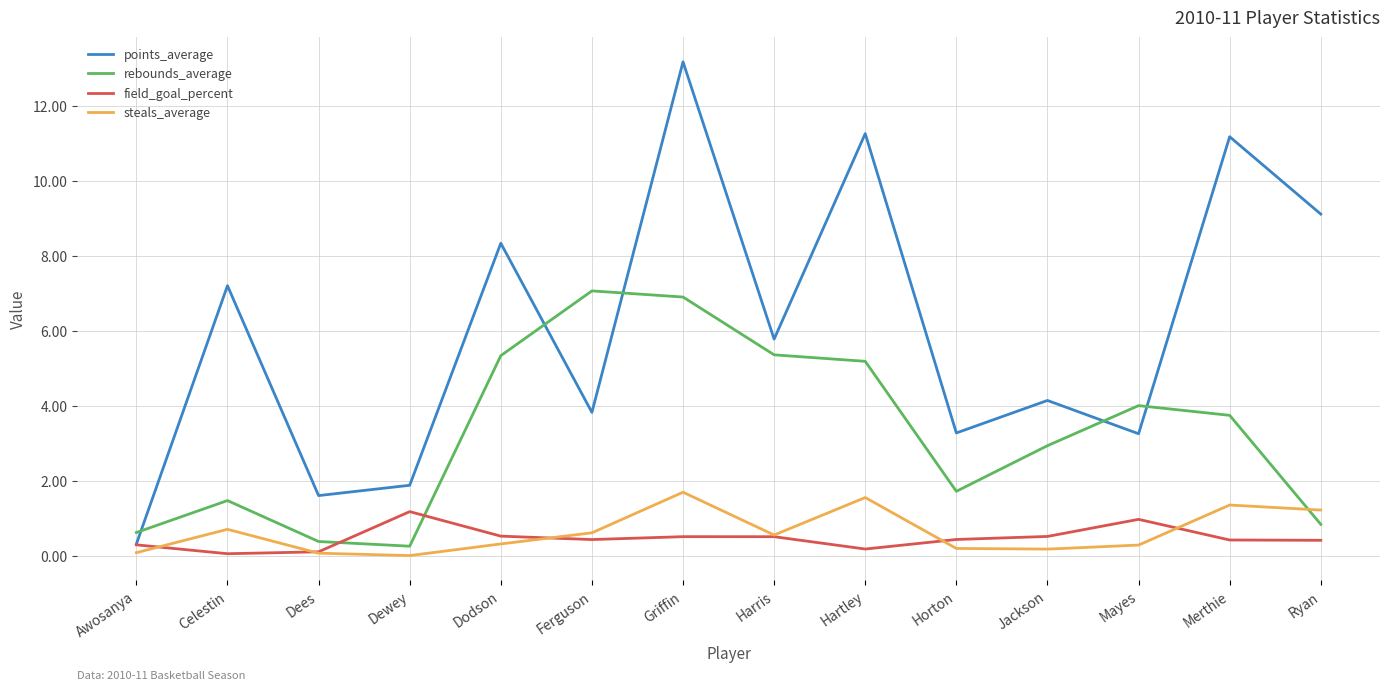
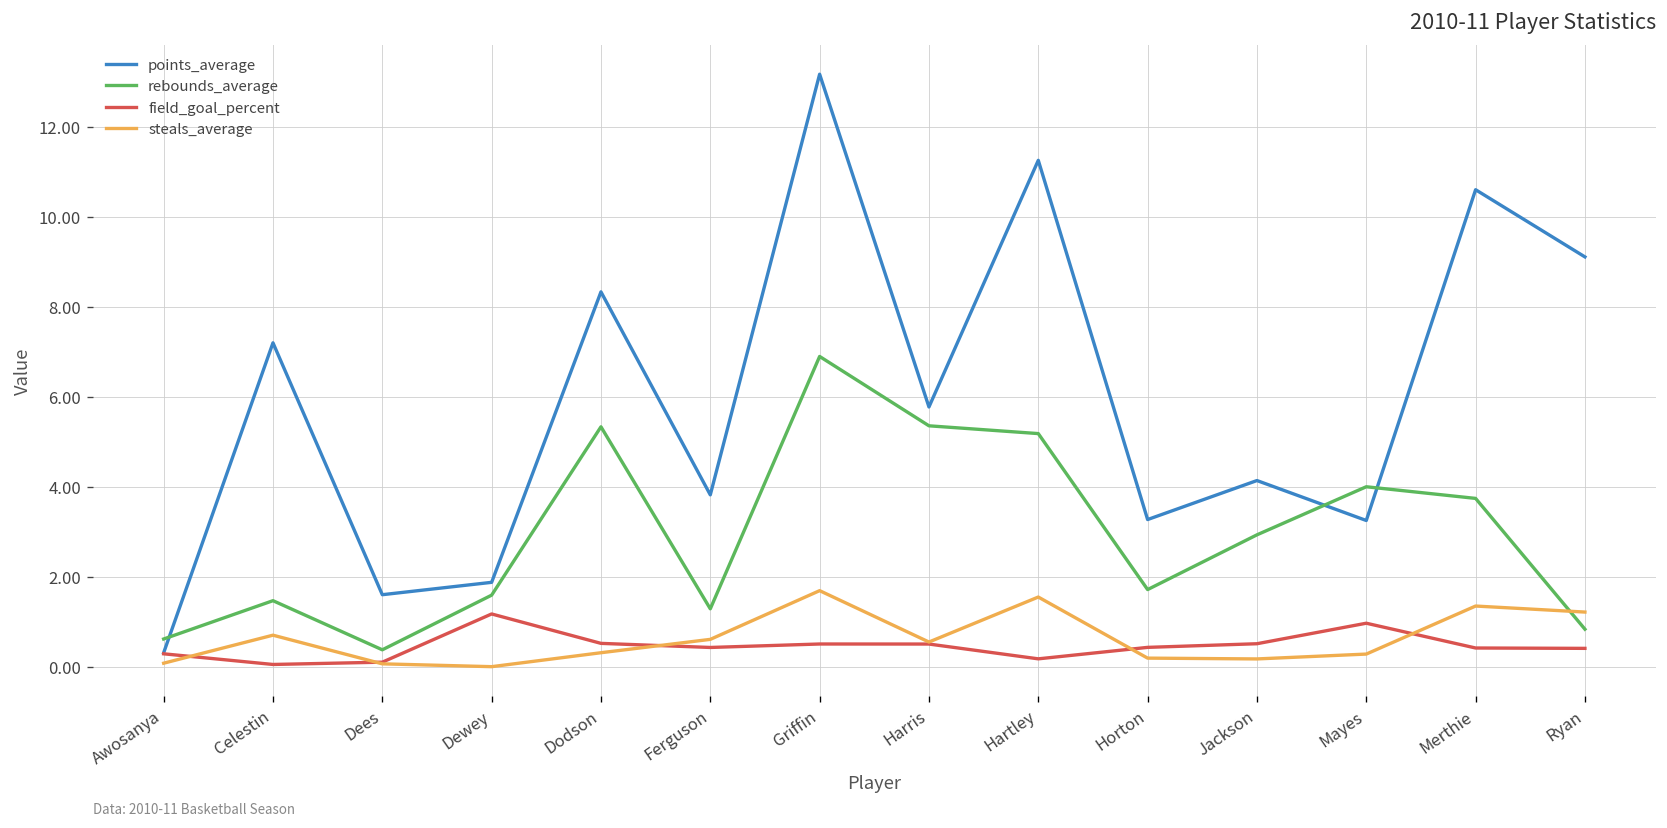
rebounds_average, Dewey: 0.3 -> 1.6
rebounds_average, Ferguson: 7.1 -> 1.3
points_average, Merthie: 11.2 -> 10.6
